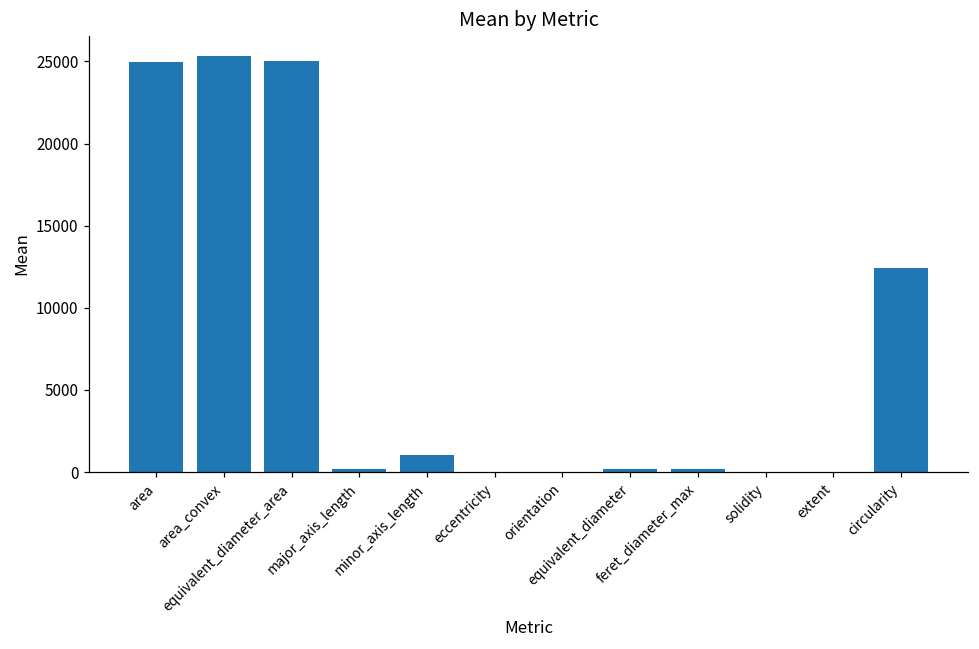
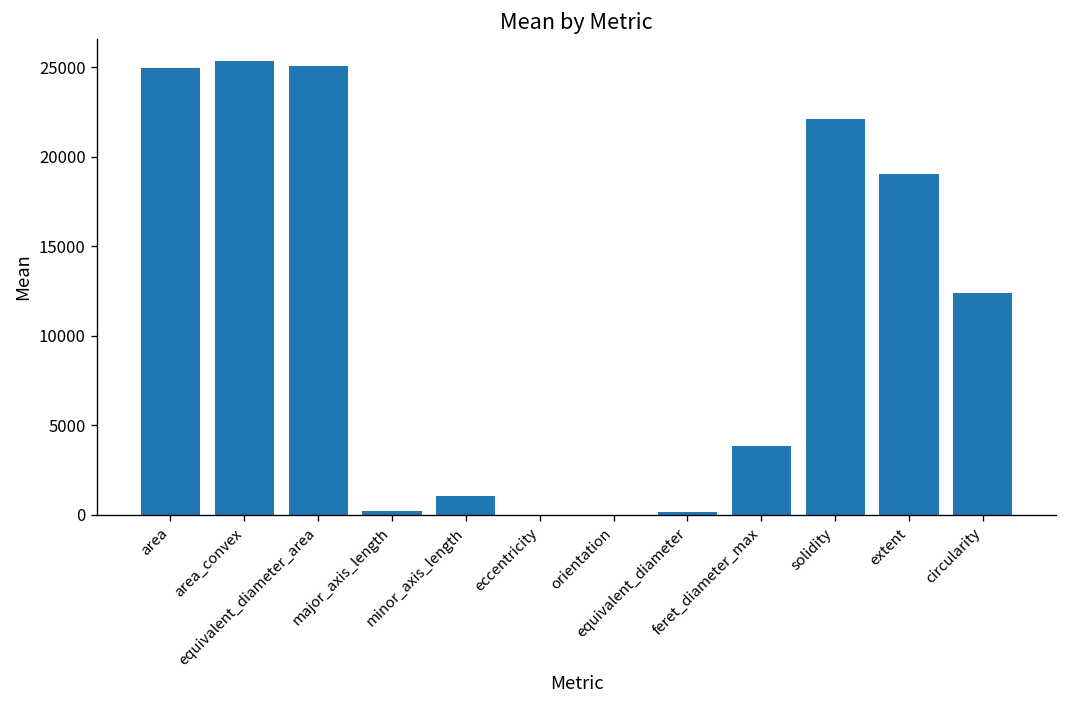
feret_diameter_max: 200 -> 3800
solidity: 0 -> 22100
extent: 0 -> 19000
